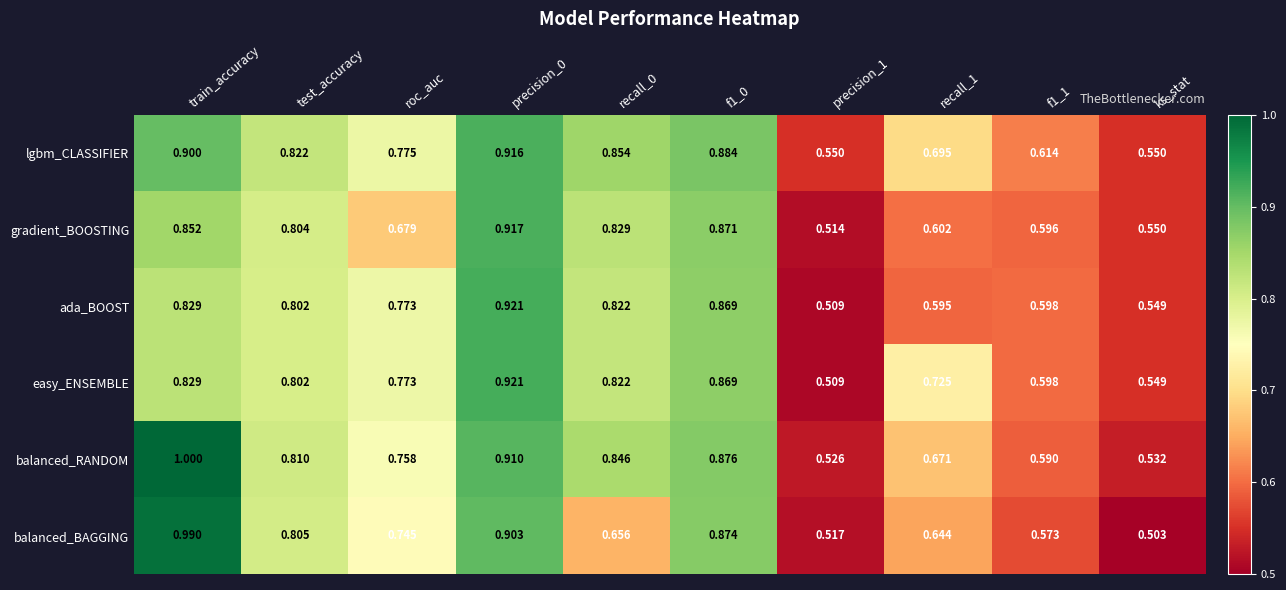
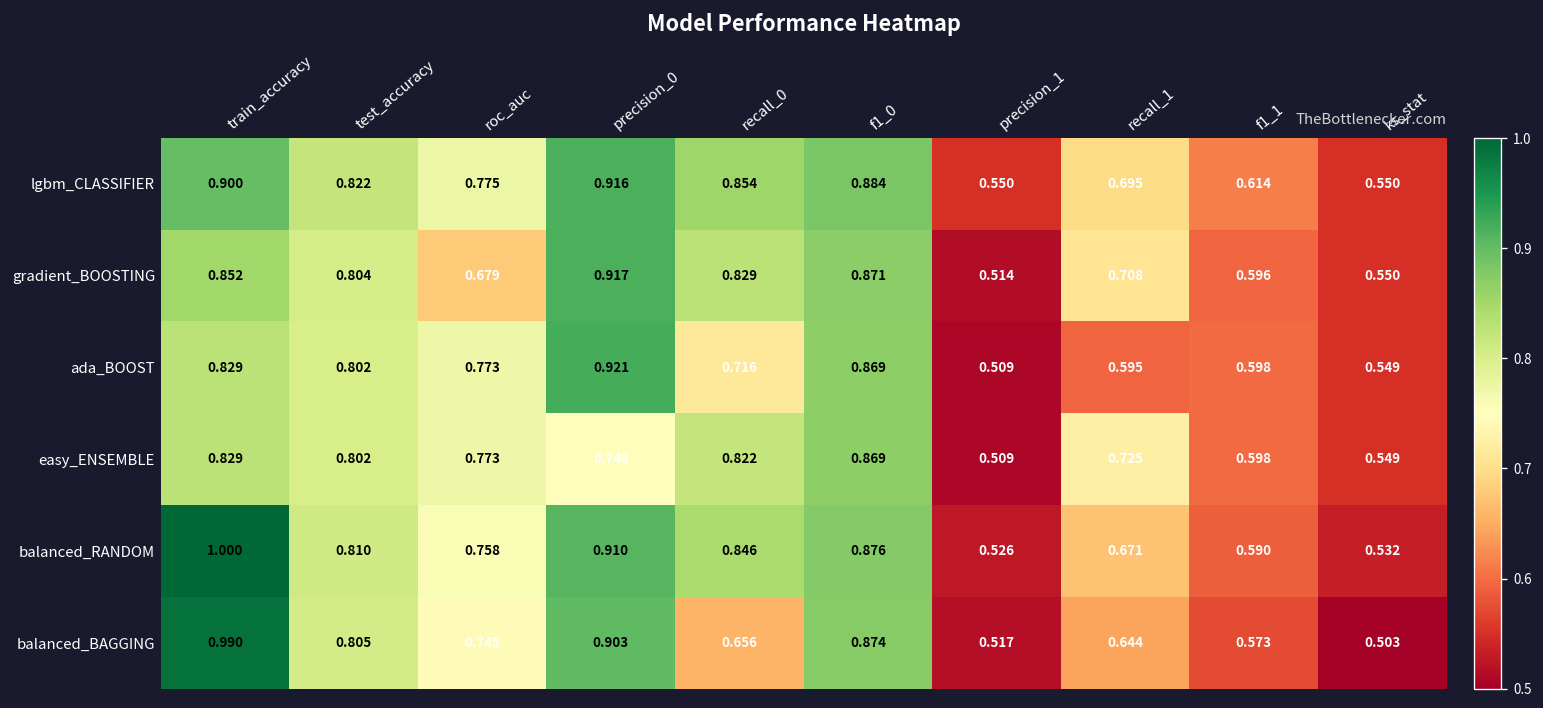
gradient_BOOSTING, recall_1: 0.602 -> 0.708
ada_BOOST, recall_0: 0.822 -> 0.716
easy_ENSEMBLE, precision_0: 0.921 -> 0.748
